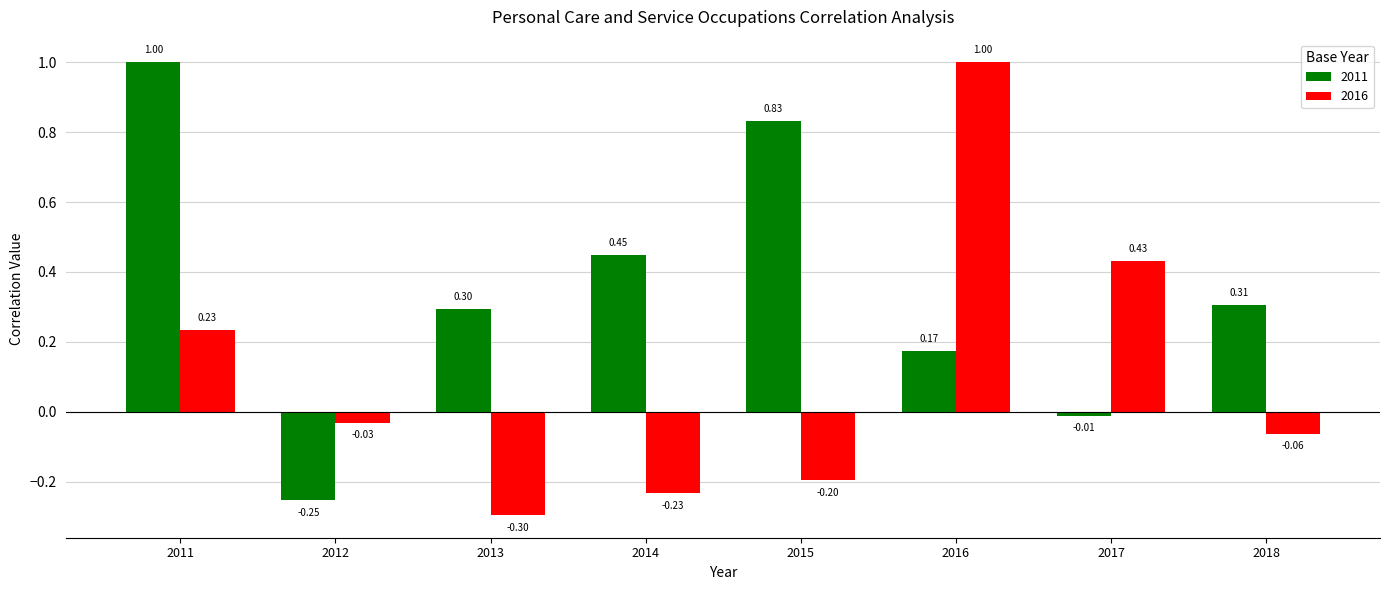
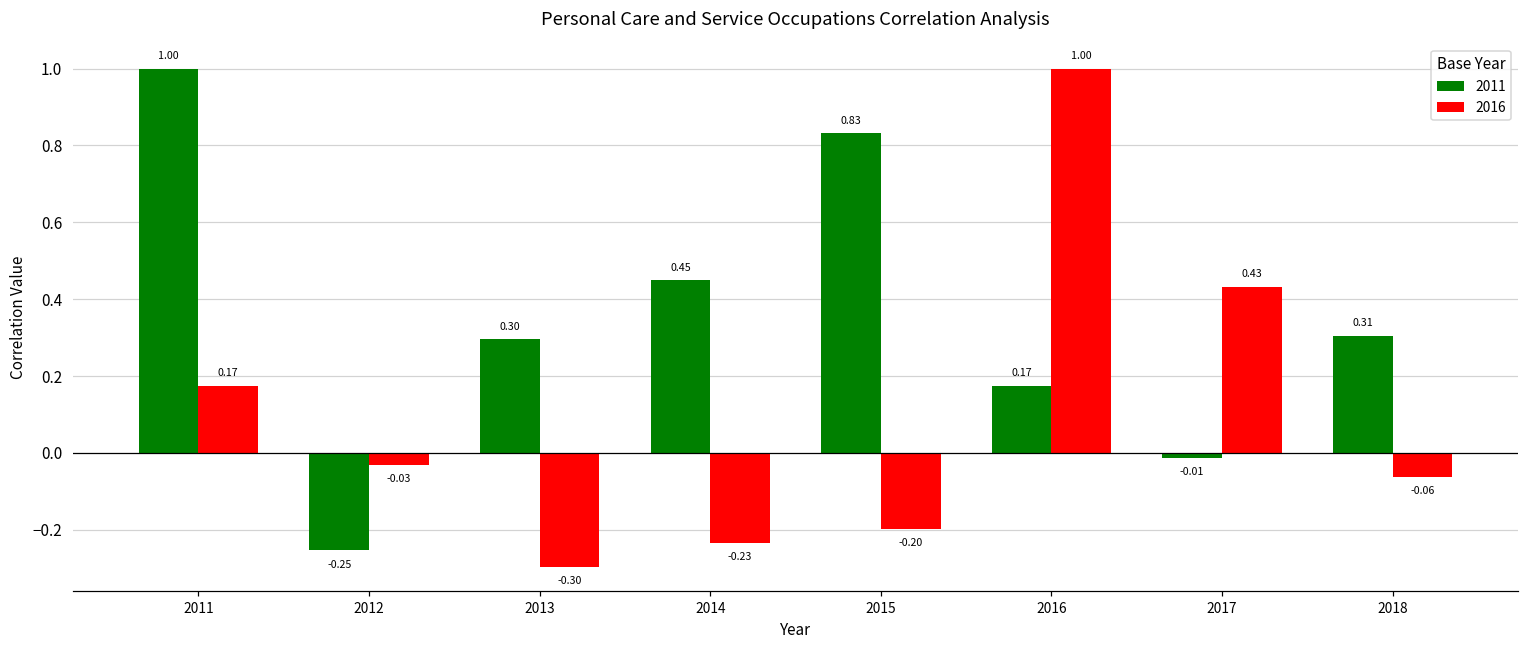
2016, 2011: 0.23 -> 0.17
